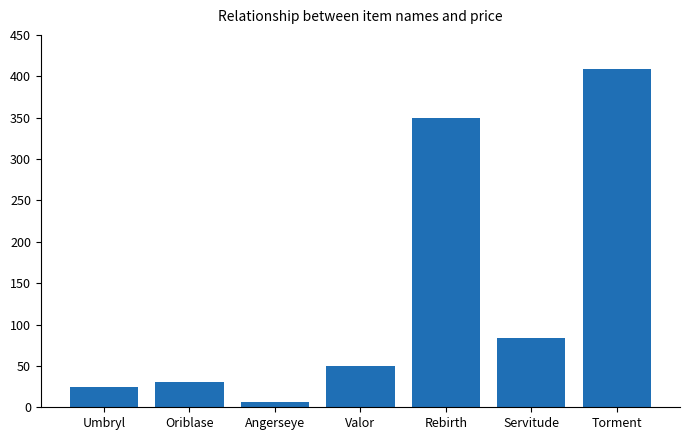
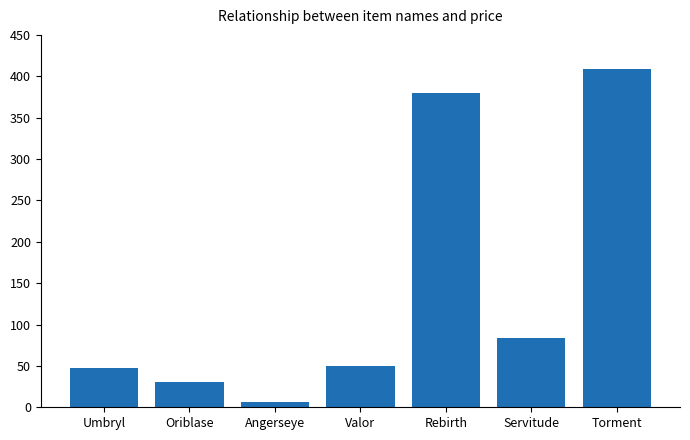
Umbryl: 20 -> 50
Rebirth: 350 -> 380
